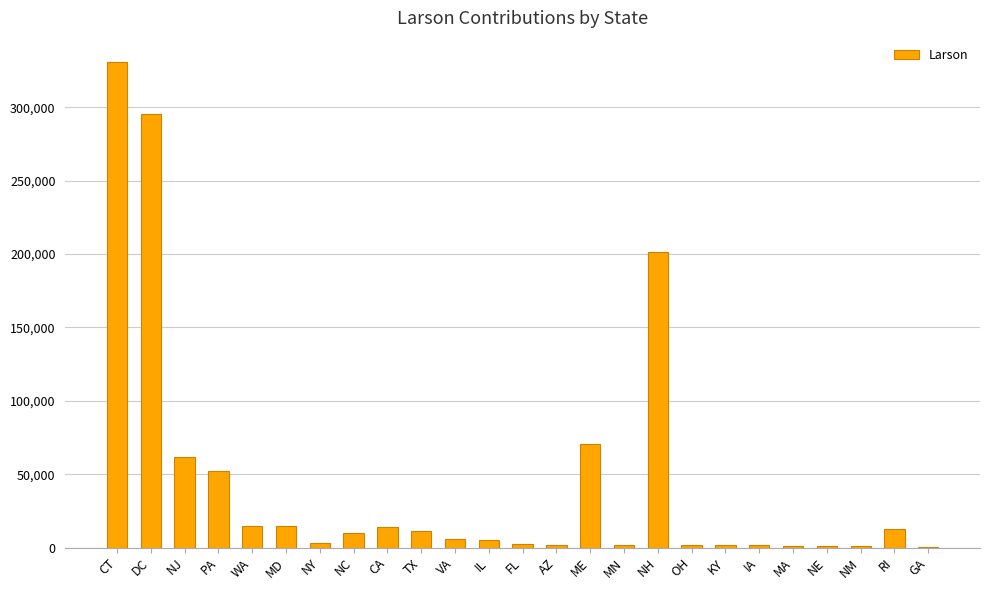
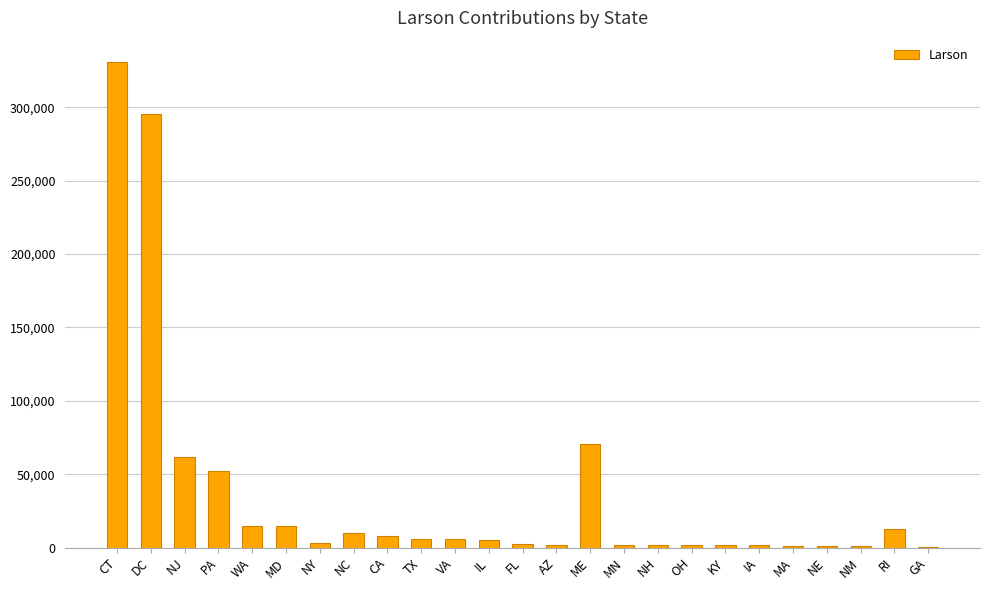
CA: 14,000 -> 8,000
TX: 12,000 -> 6,000
NH: 201,000 -> 2,000
